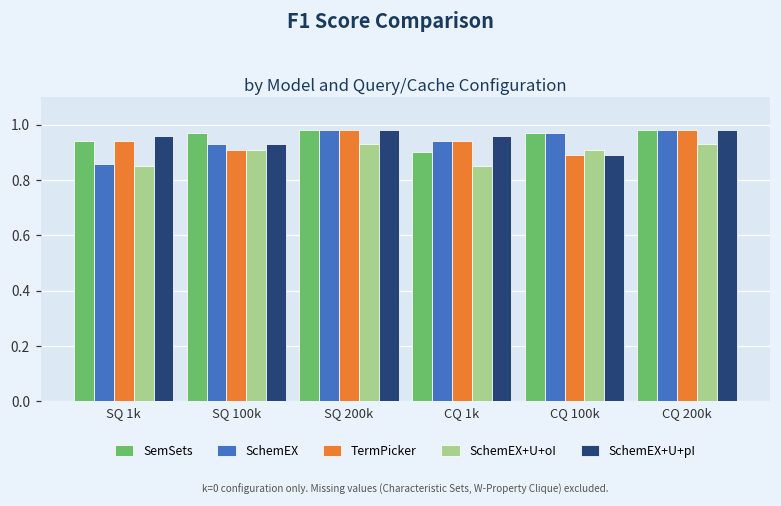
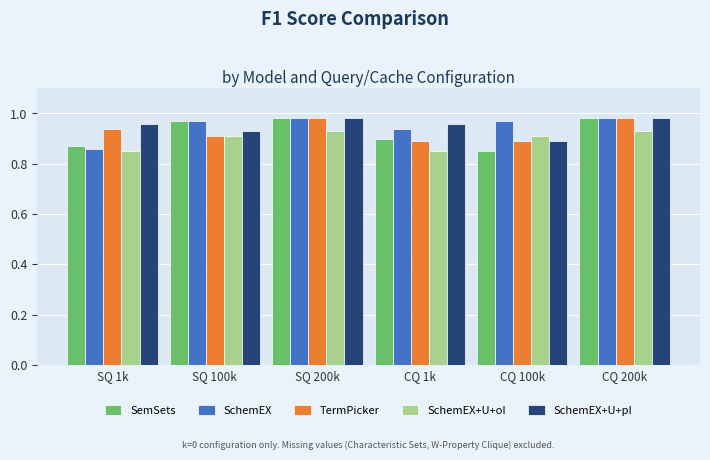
SemSets, SQ 1k: 0.94 -> 0.87
SchemEX, SQ 100k: 0.93 -> 0.97
TermPicker, CQ 1k: 0.94 -> 0.89
SemSets, CQ 100k: 0.97 -> 0.85
